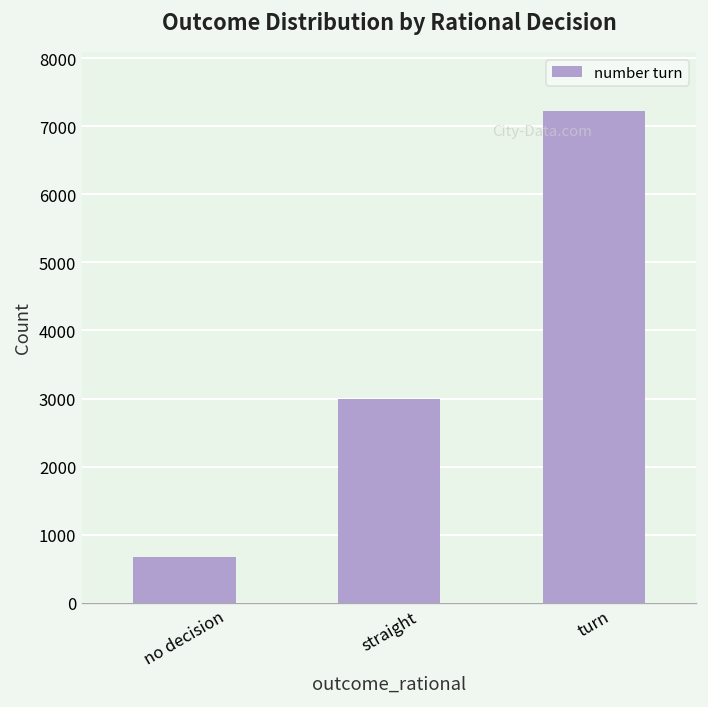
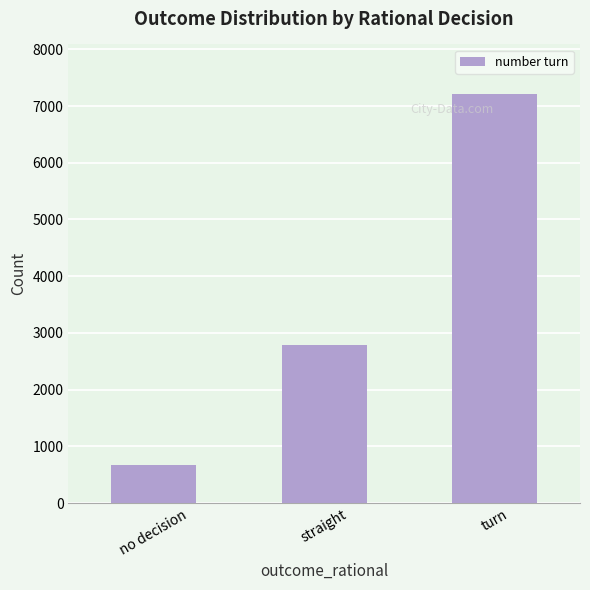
straight: 3000 -> 2800
